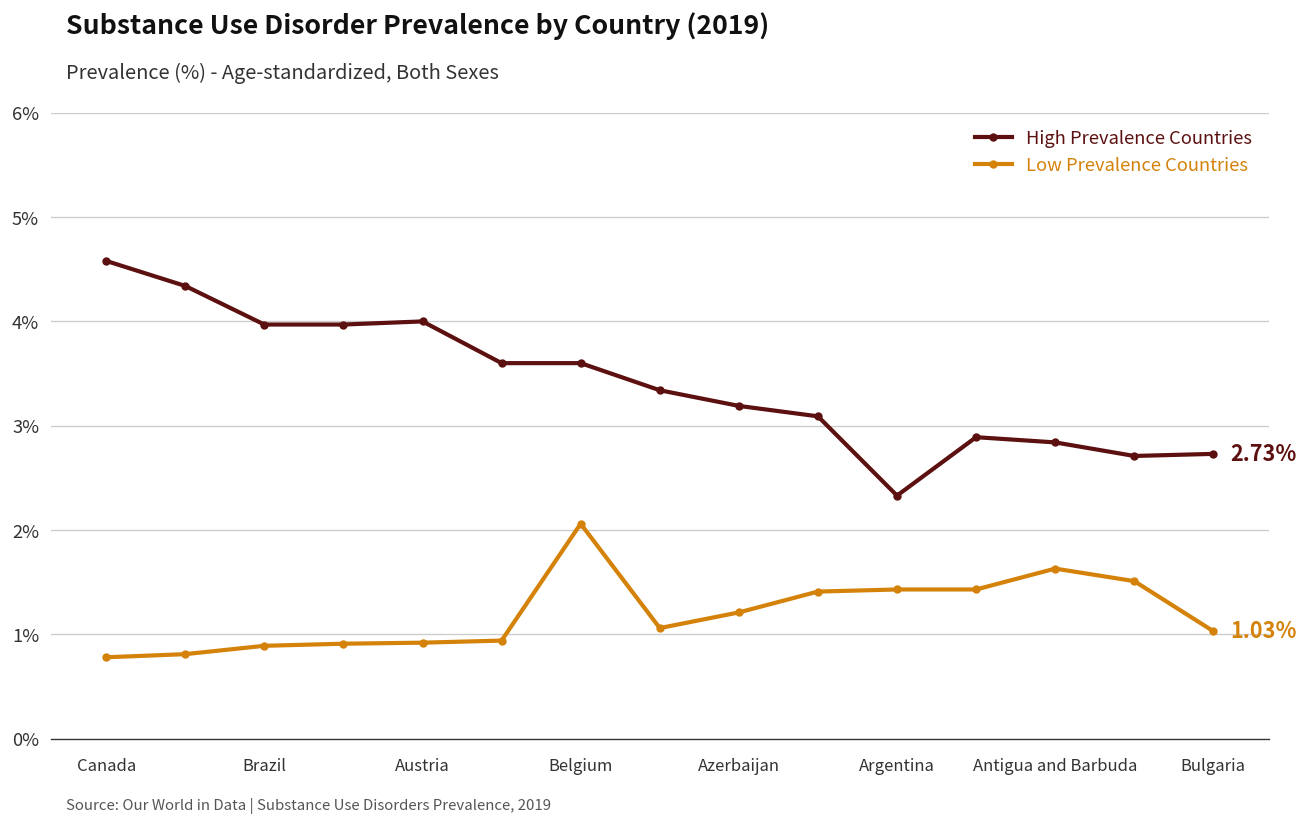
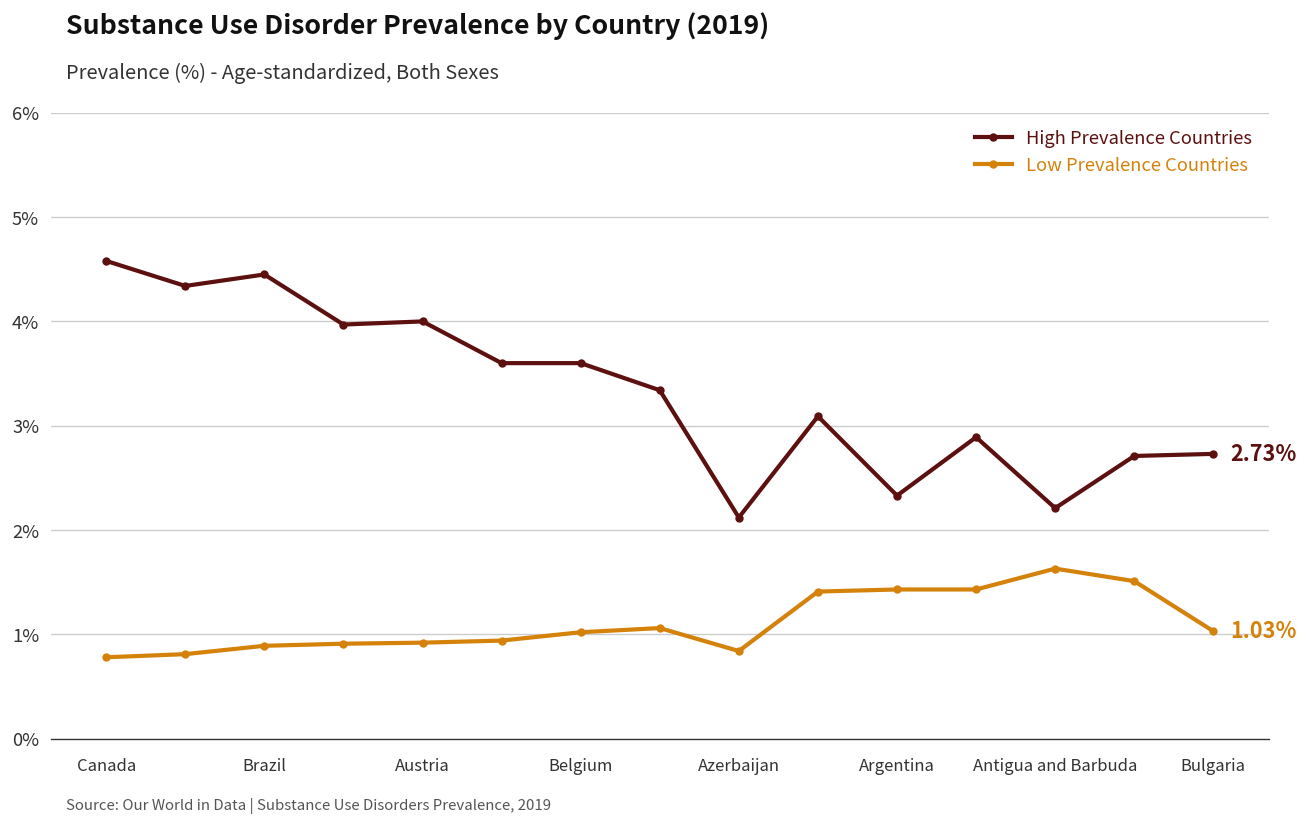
High Prevalence Countries, Brazil: 4.0% -> 4.5%
Low Prevalence Countries, Belgium: 2.1% -> 1.0%
High Prevalence Countries, Azerbaijan: 3.2% -> 2.1%
Low Prevalence Countries, Azerbaijan: 1.2% -> 0.8%
High Prevalence Countries, Antigua and Barbuda: 2.8% -> 2.2%
